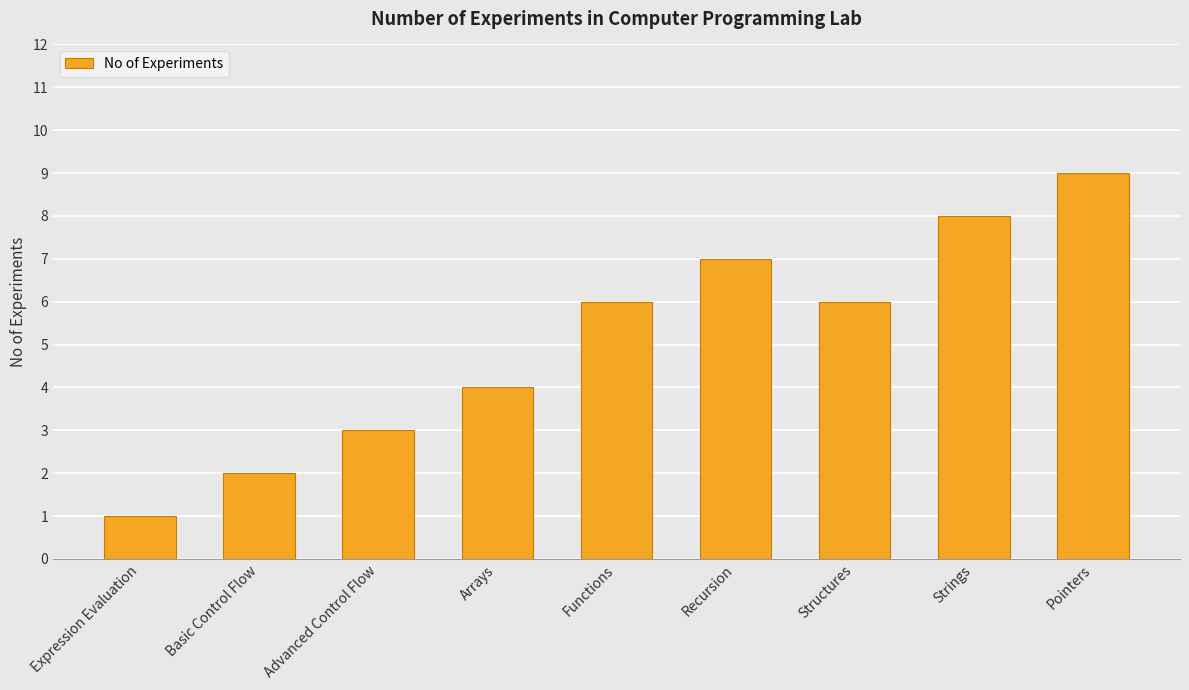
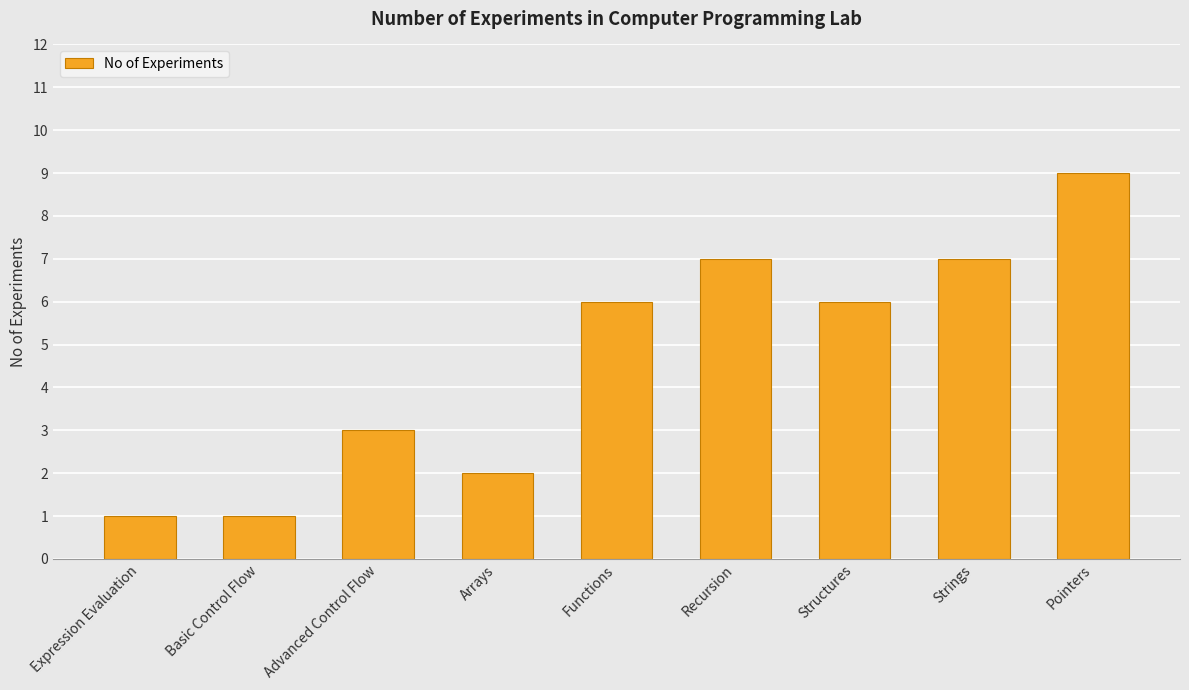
Basic Control Flow: 2 -> 1
Arrays: 4 -> 2
Strings: 8 -> 7
